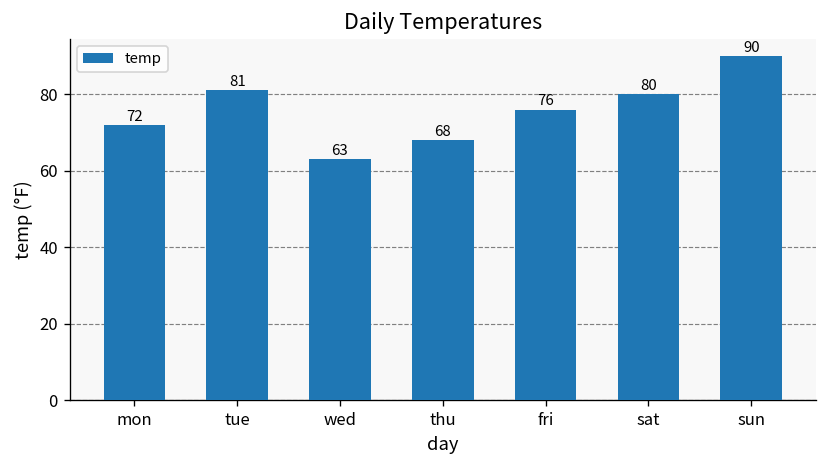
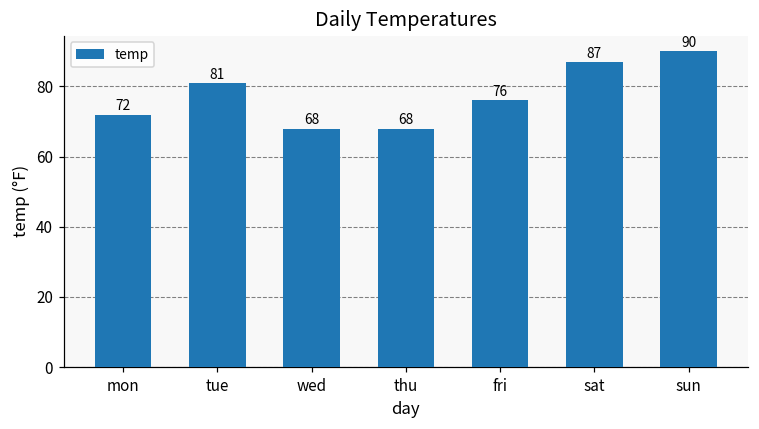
wed: 63 -> 68
sat: 80 -> 87
